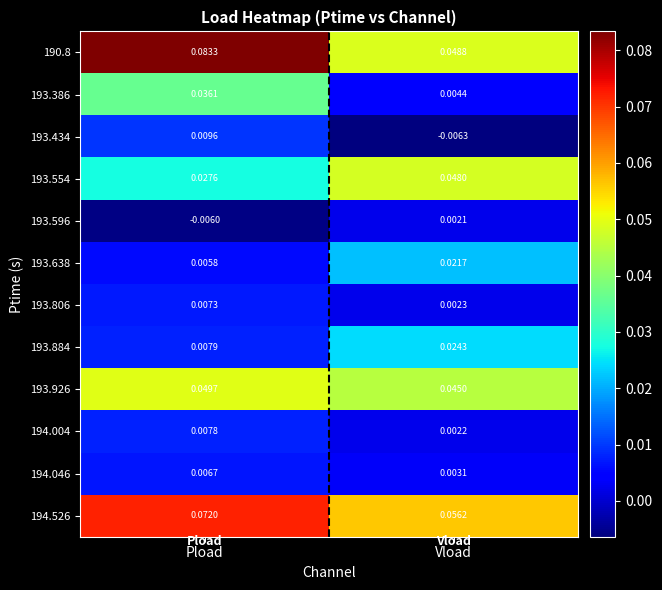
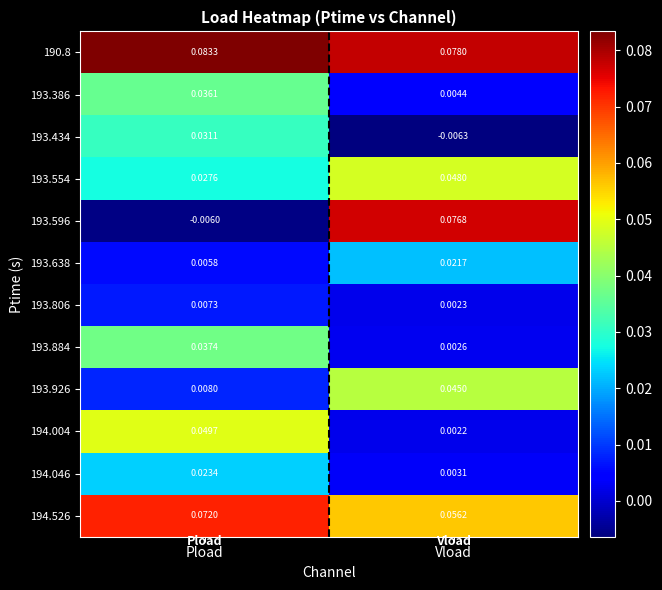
190.8, Vload: 0.0488 -> 0.0780
193.434, Pload: 0.0096 -> 0.0311
193.596, Vload: 0.0021 -> 0.0768
193.884, Pload: 0.0079 -> 0.0374
193.884, Vload: 0.0243 -> 0.0026
193.926, Pload: 0.0497 -> 0.0080
194.004, Pload: 0.0078 -> 0.0497
194.046, Pload: 0.0067 -> 0.0234
